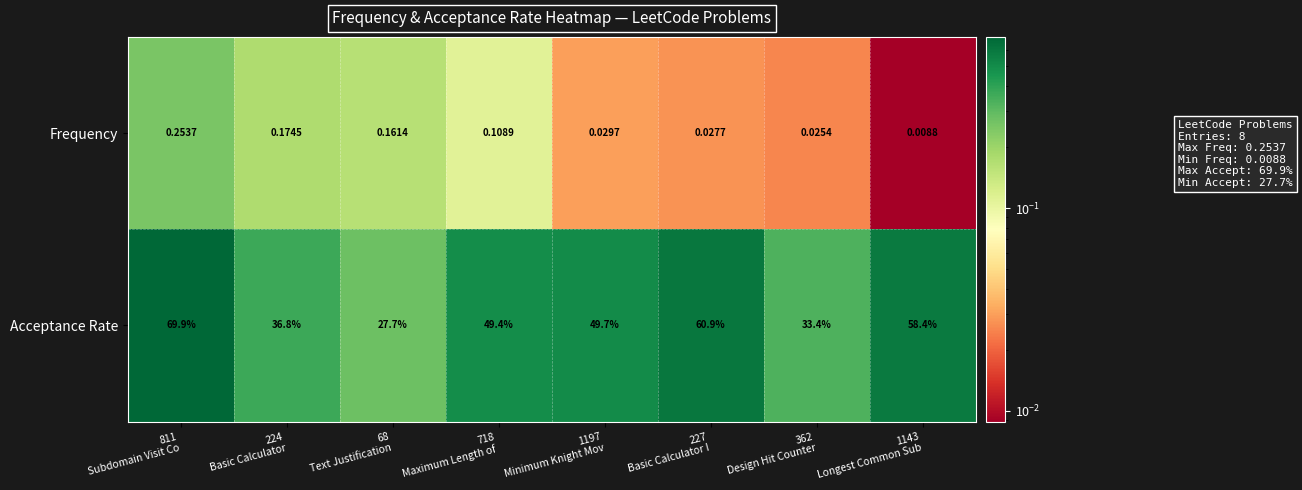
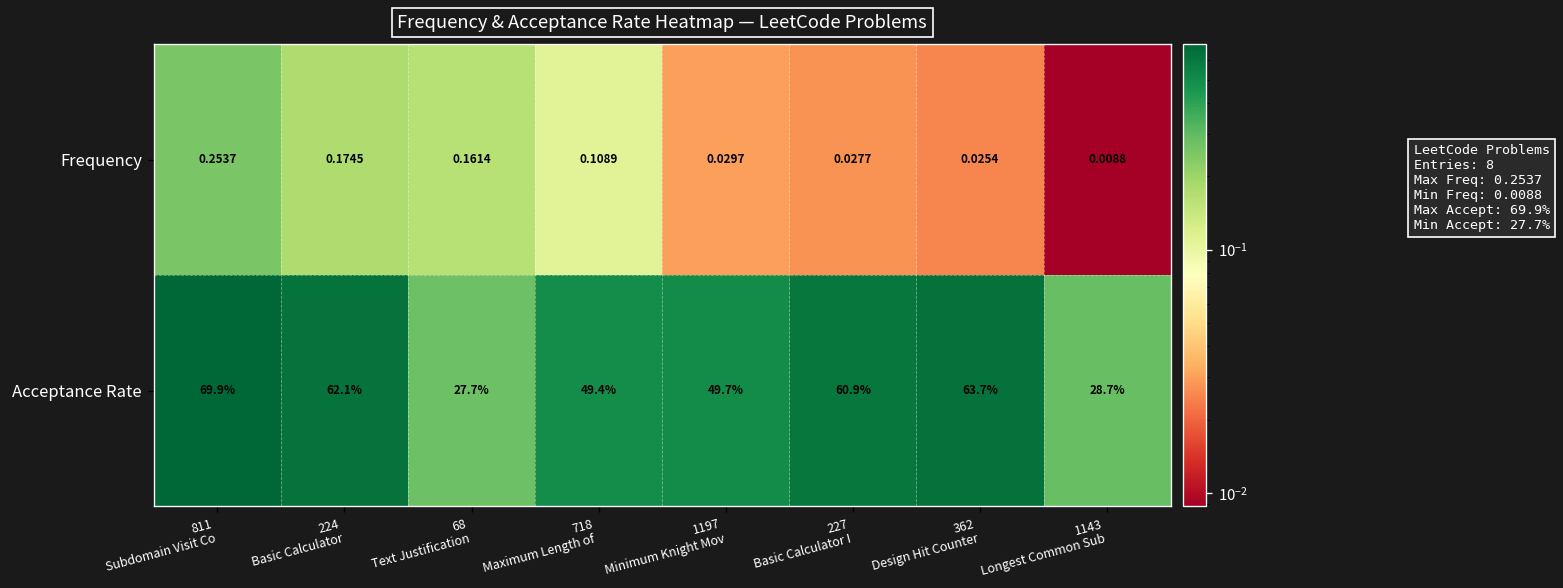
Acceptance Rate, 224 Basic Calculator: 36.8% -> 62.1%
Acceptance Rate, 362 Design Hit Counter: 33.4% -> 63.7%
Acceptance Rate, 1143 Longest Common Sub: 58.4% -> 28.7%
